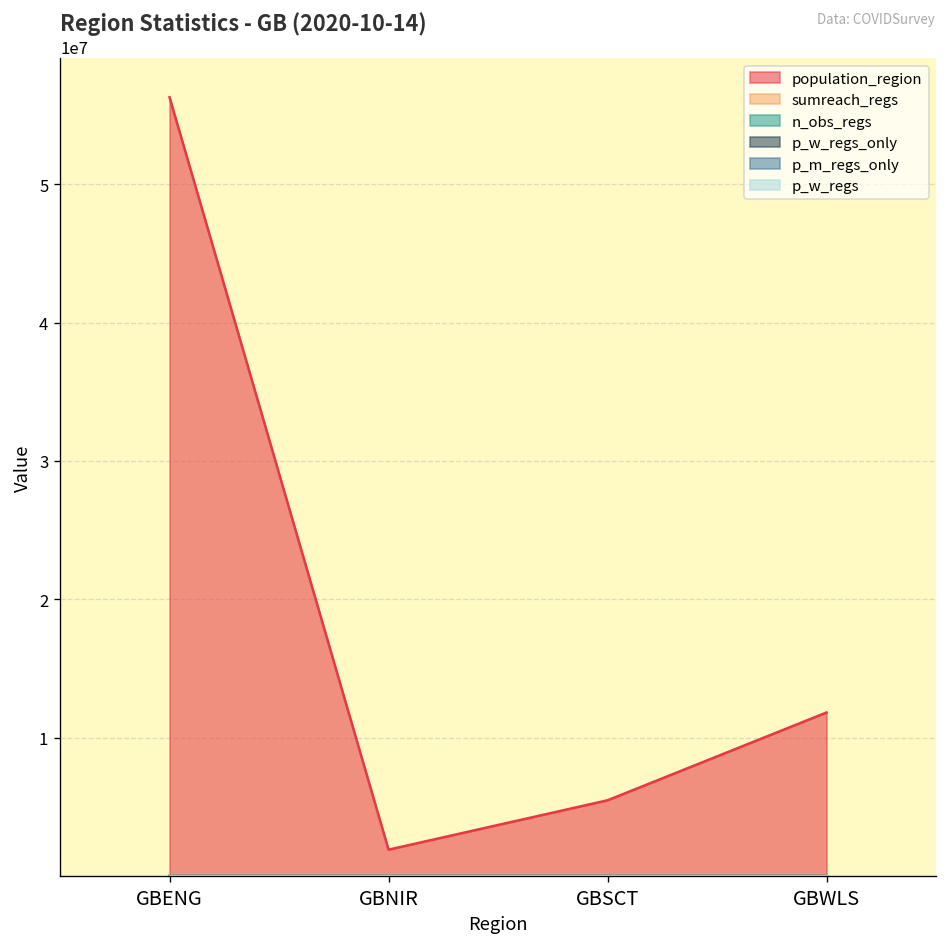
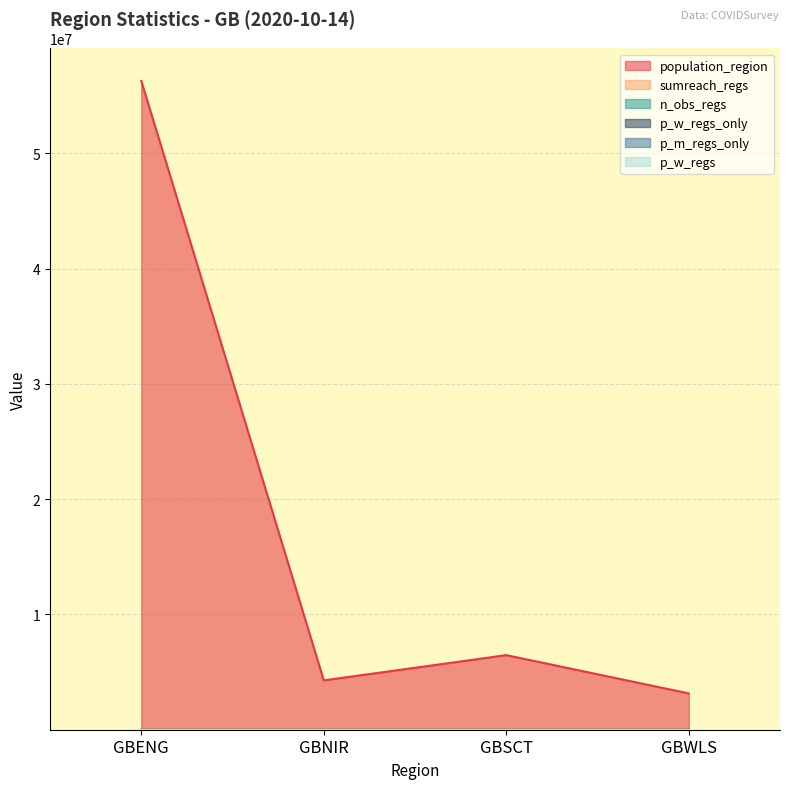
population_region, GBNIR: 1900000 -> 4300000
population_region, GBSCT: 5500000 -> 6500000
population_region, GBWLS: 11800000 -> 3200000
